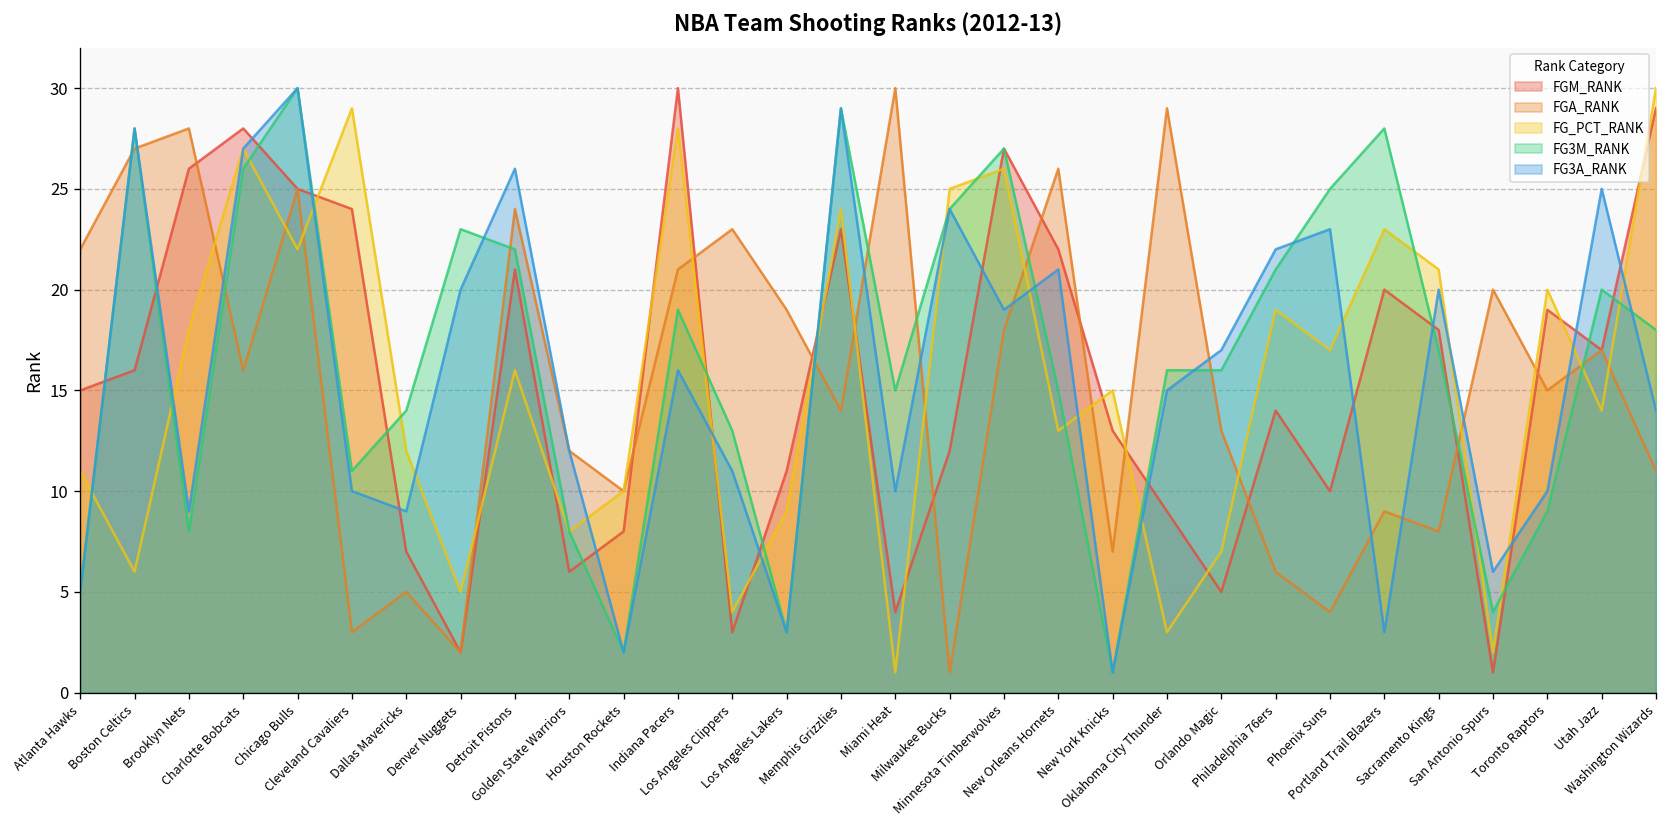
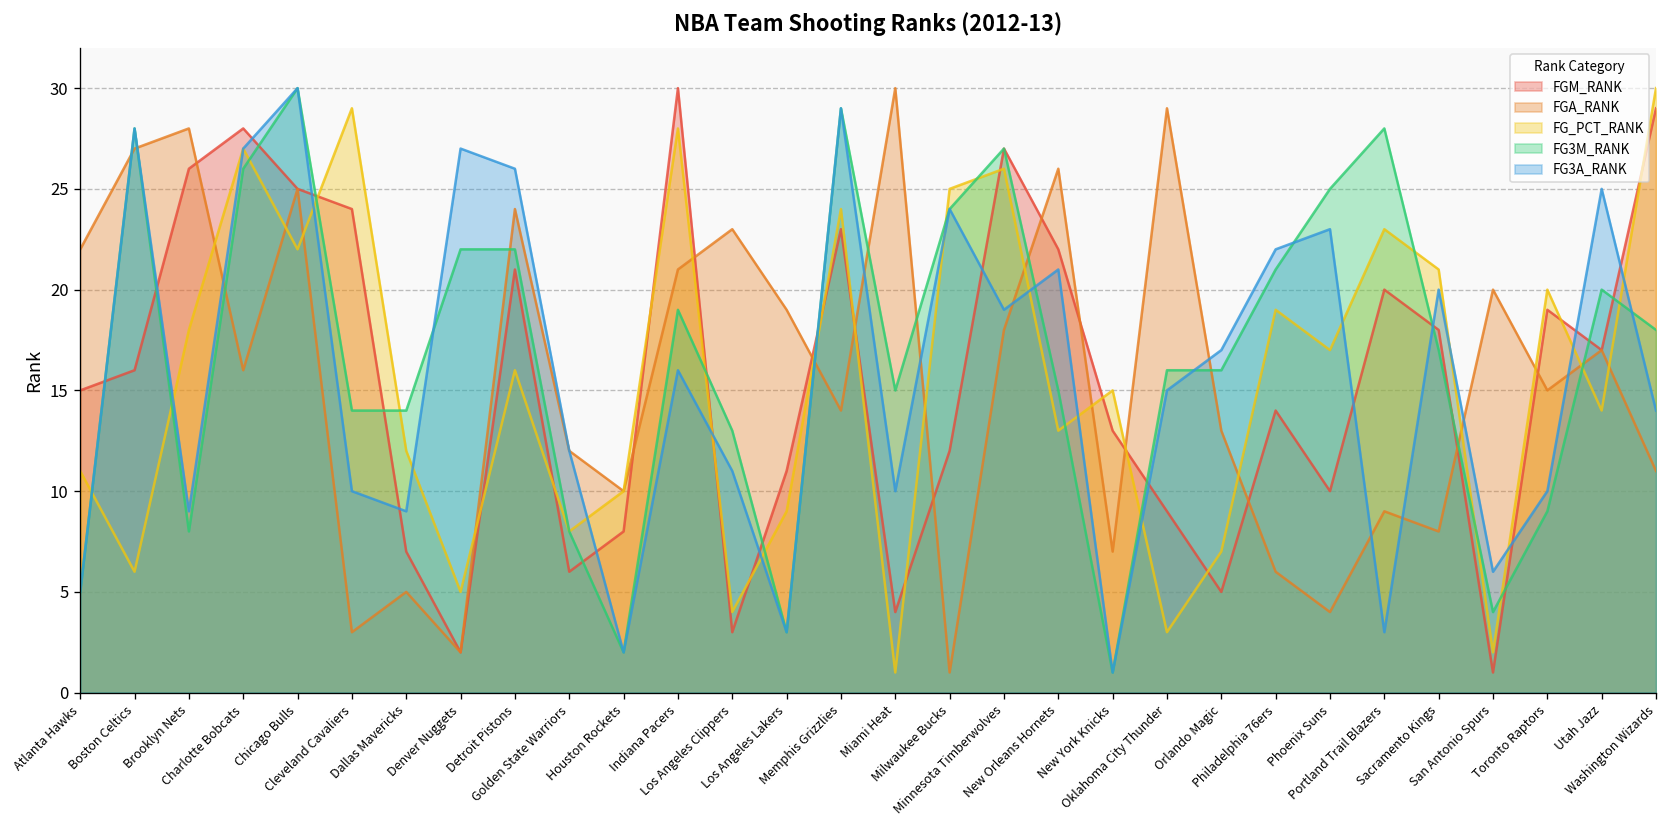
FG3M_RANK, Cleveland Cavaliers: 11 -> 14
FG3M_RANK, Denver Nuggets: 23 -> 22
FG3A_RANK, Denver Nuggets: 20 -> 27
